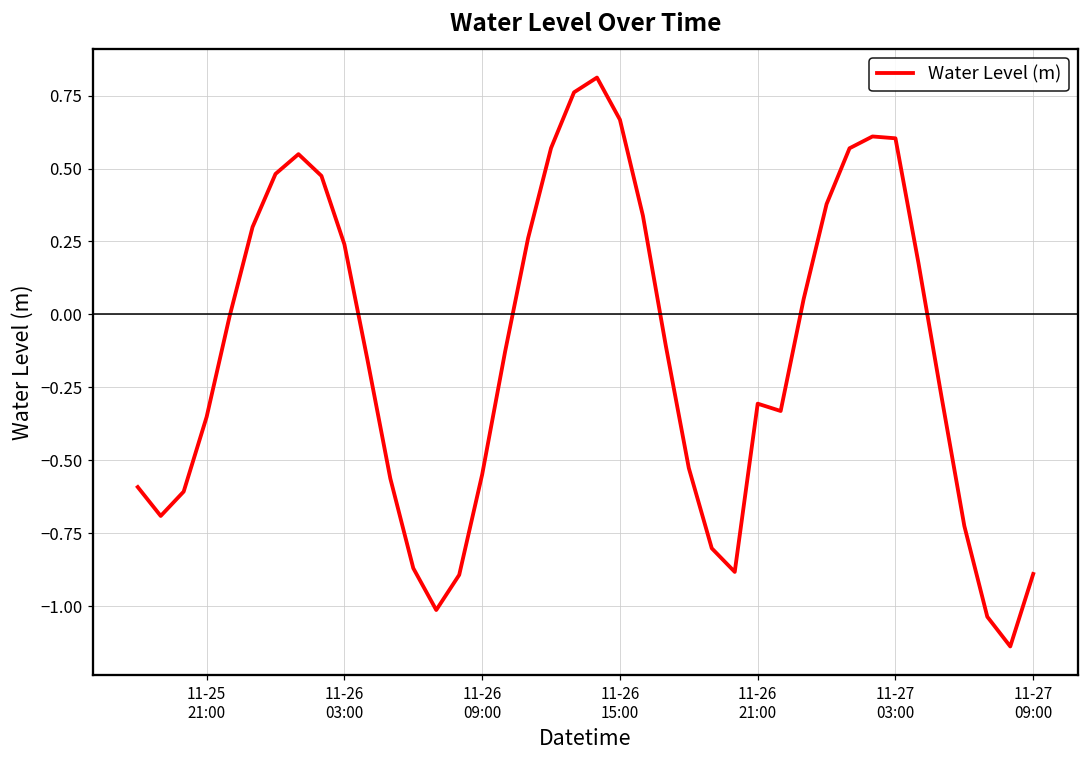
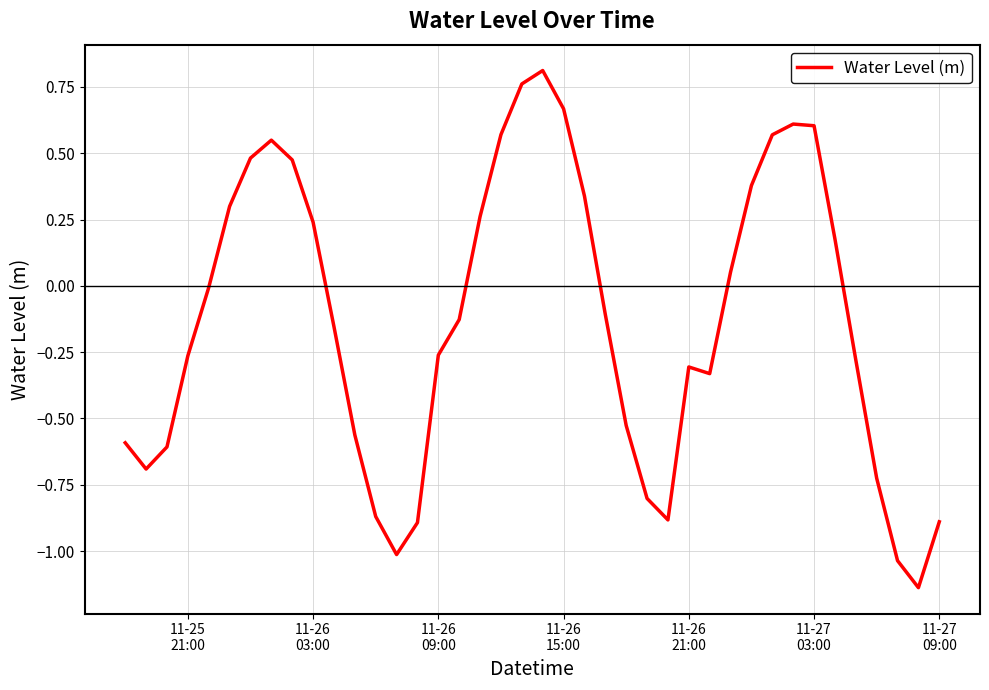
11-25 21:00: -0.35 -> -0.26
11-26 09:00: -0.55 -> -0.26
